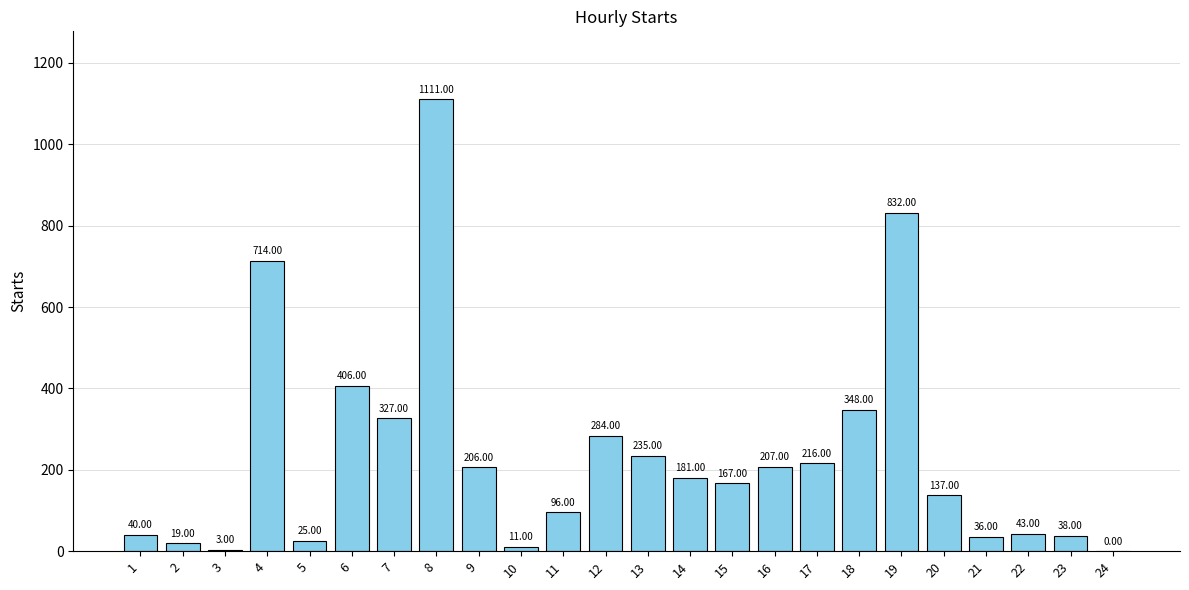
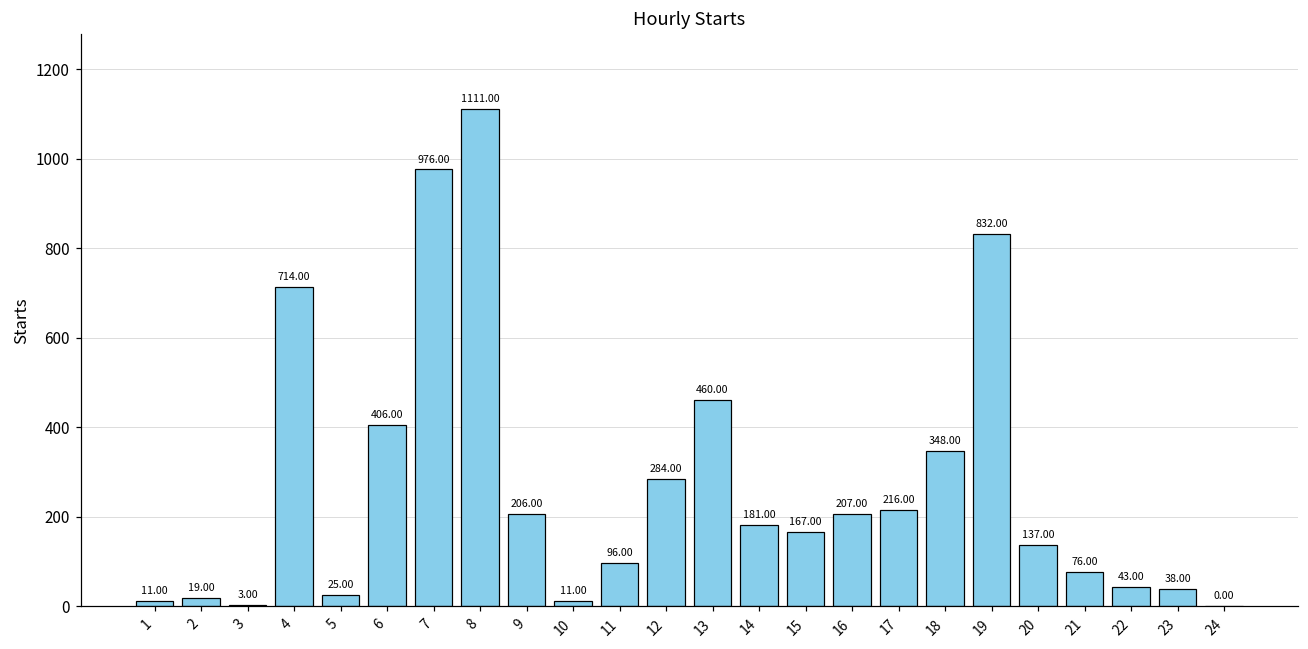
1: 40.00 -> 11.00
7: 327.00 -> 976.00
13: 235.00 -> 460.00
21: 36.00 -> 76.00
